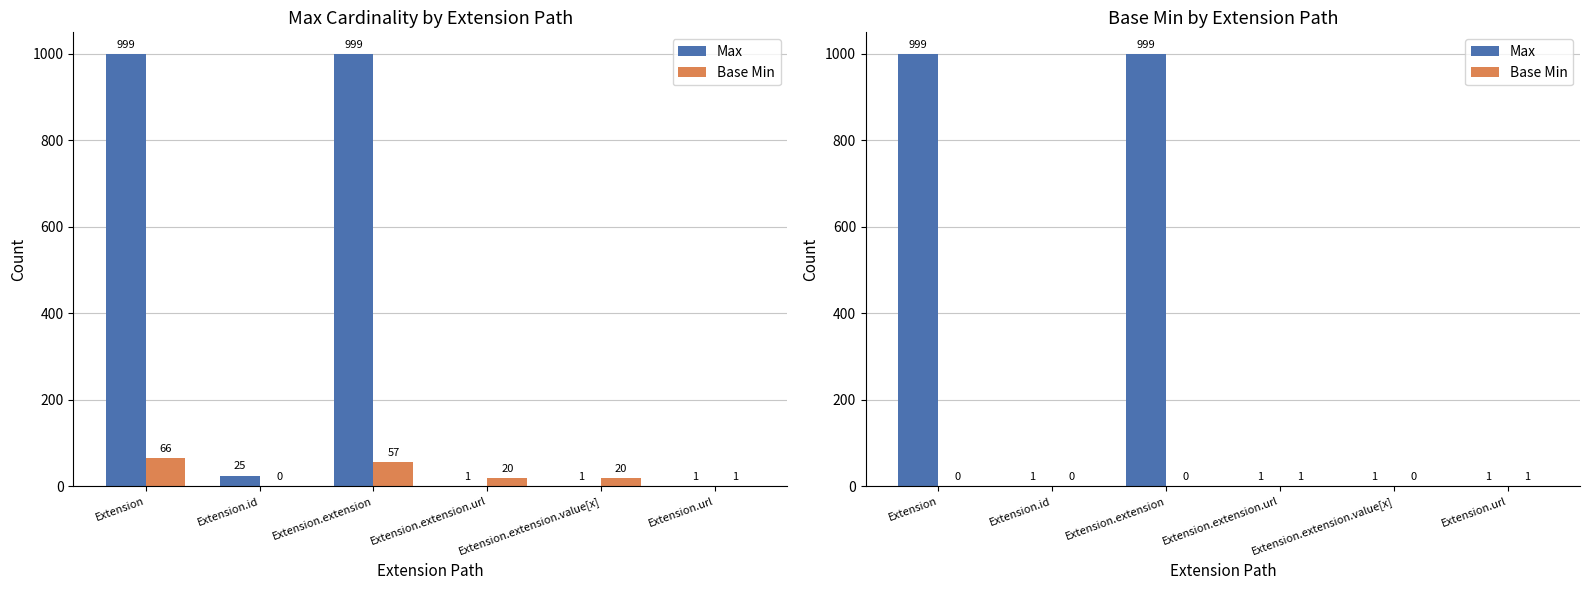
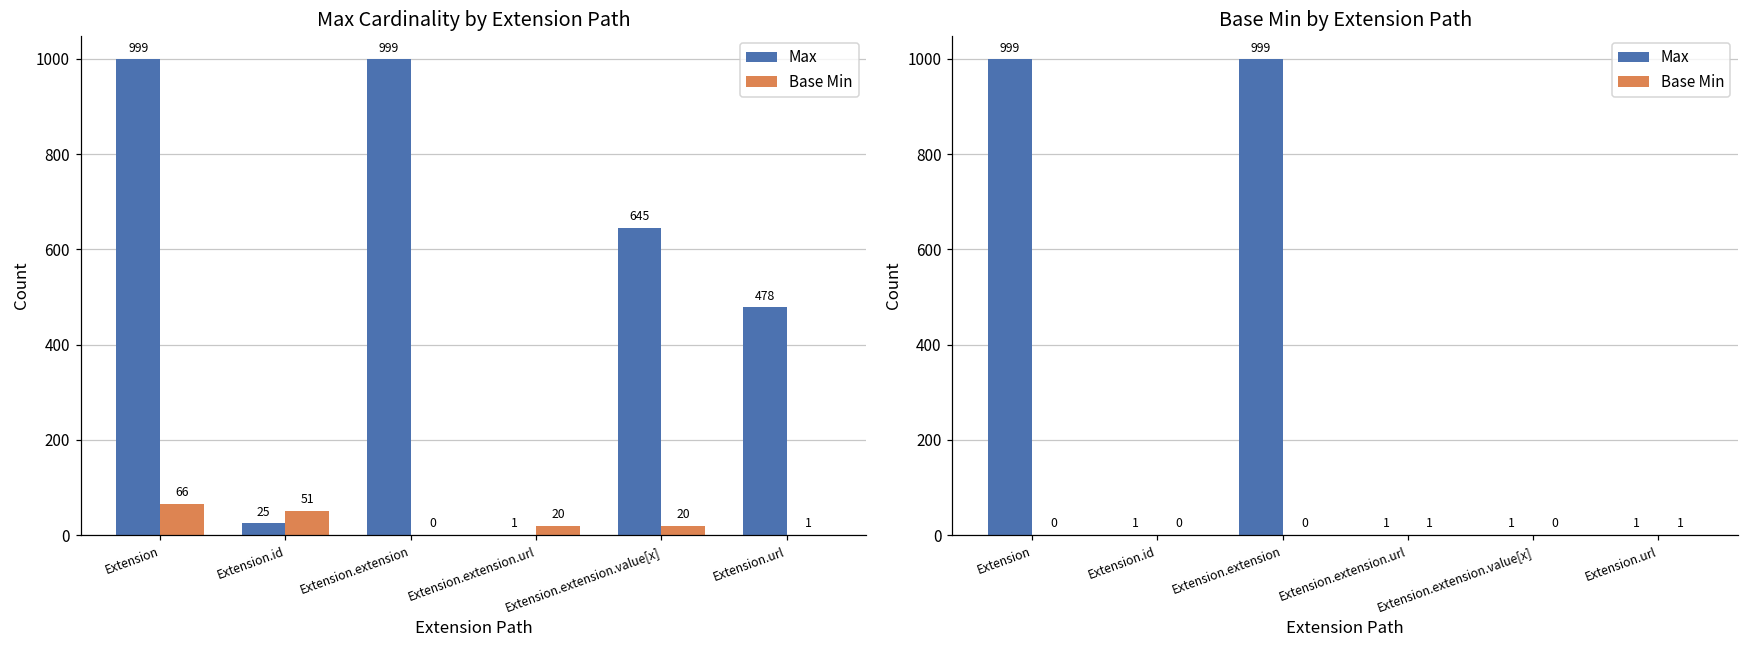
Max Cardinality by Extension Path, Base Min, Extension.id: 0 -> 51
Max Cardinality by Extension Path, Base Min, Extension.extension: 57 -> 0
Max Cardinality by Extension Path, Max, Extension.extension.value[x]: 1 -> 645
Max Cardinality by Extension Path, Max, Extension.url: 1 -> 478
